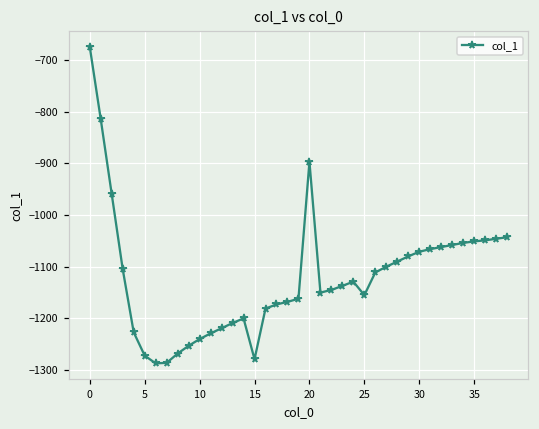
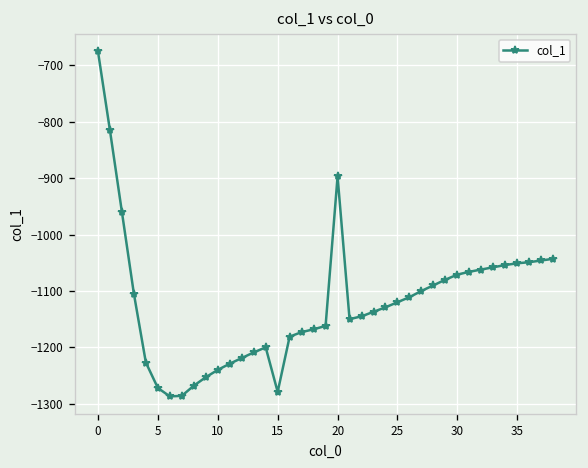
25: -1160 -> -1120
